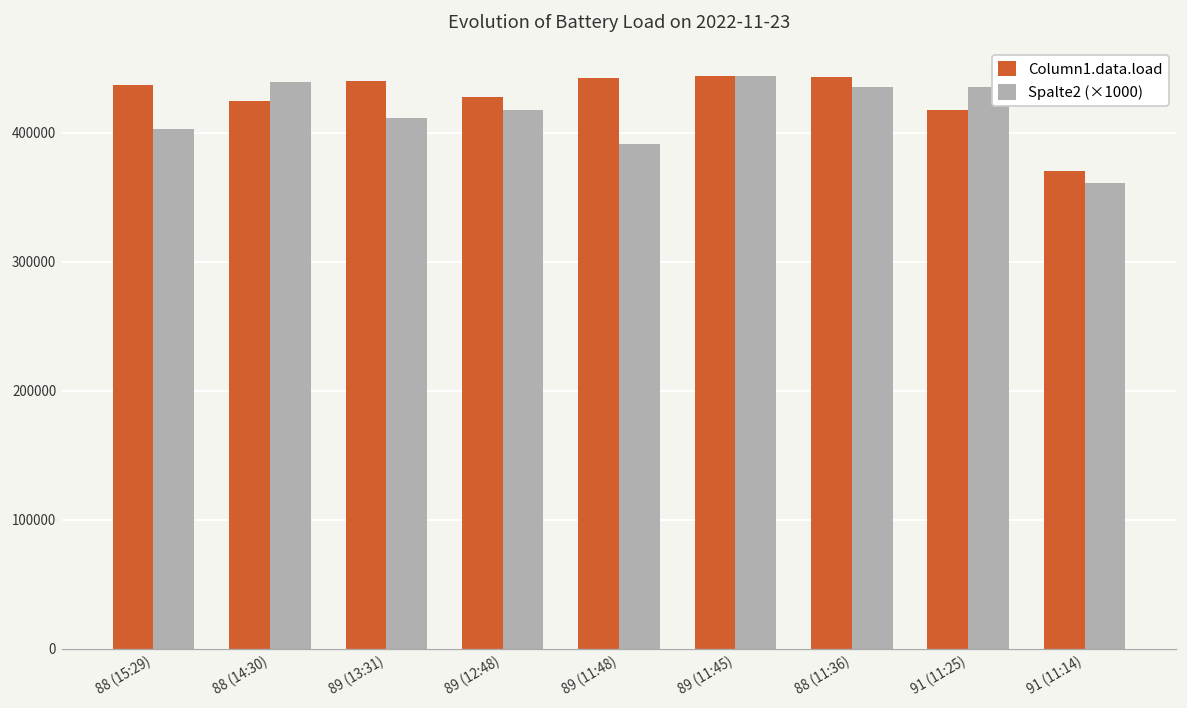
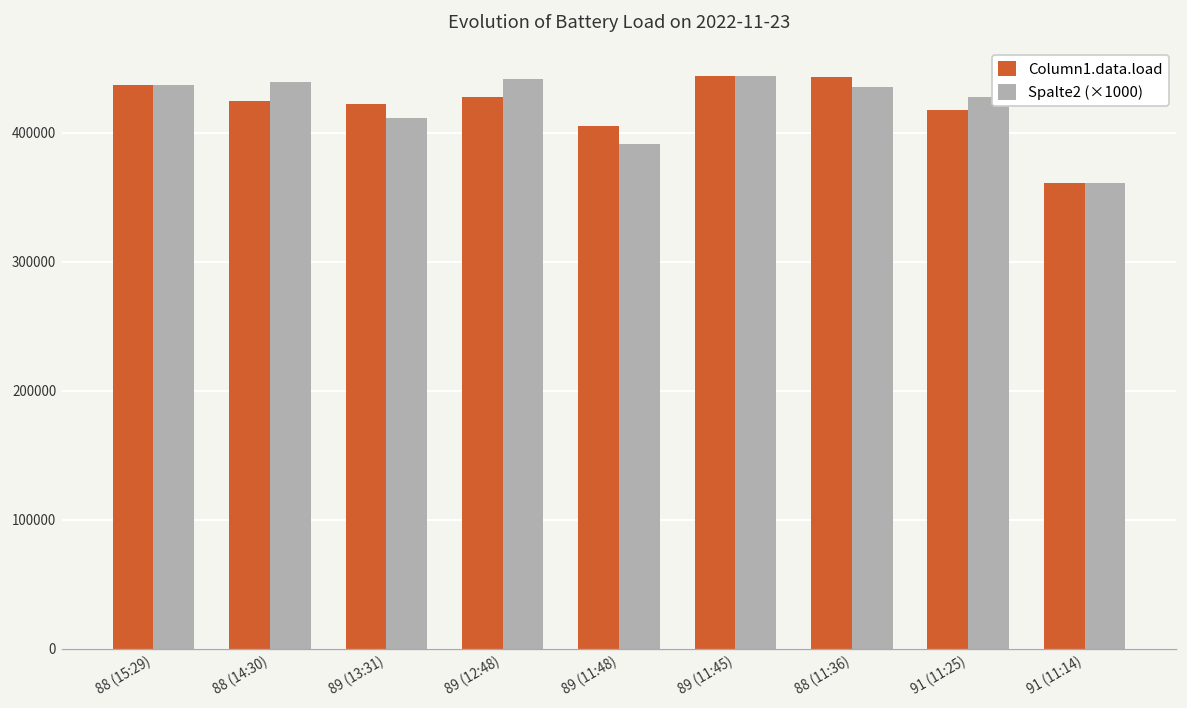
Spalte2 (×1000), 88 (15:29): 403000 -> 437000
Column1.data.load, 89 (13:31): 440000 -> 422000
Spalte2 (×1000), 89 (12:48): 418000 -> 441000
Column1.data.load, 89 (11:48): 443000 -> 405000
Spalte2 (×1000), 91 (11:25): 436000 -> 428000
Column1.data.load, 91 (11:14): 371000 -> 361000
